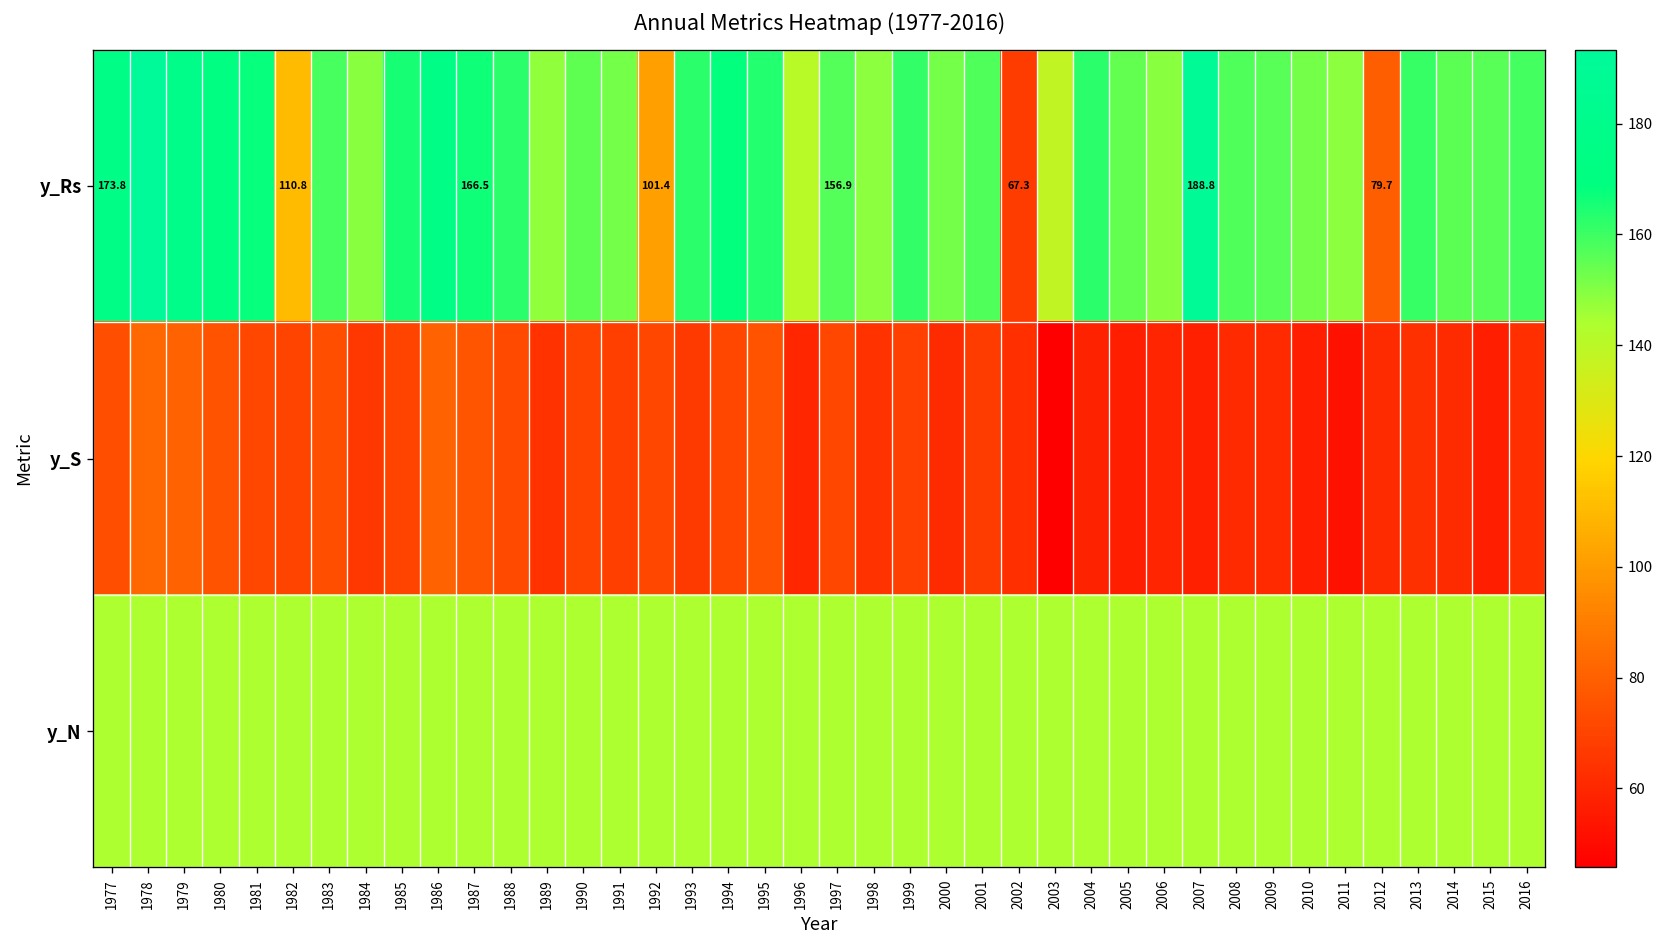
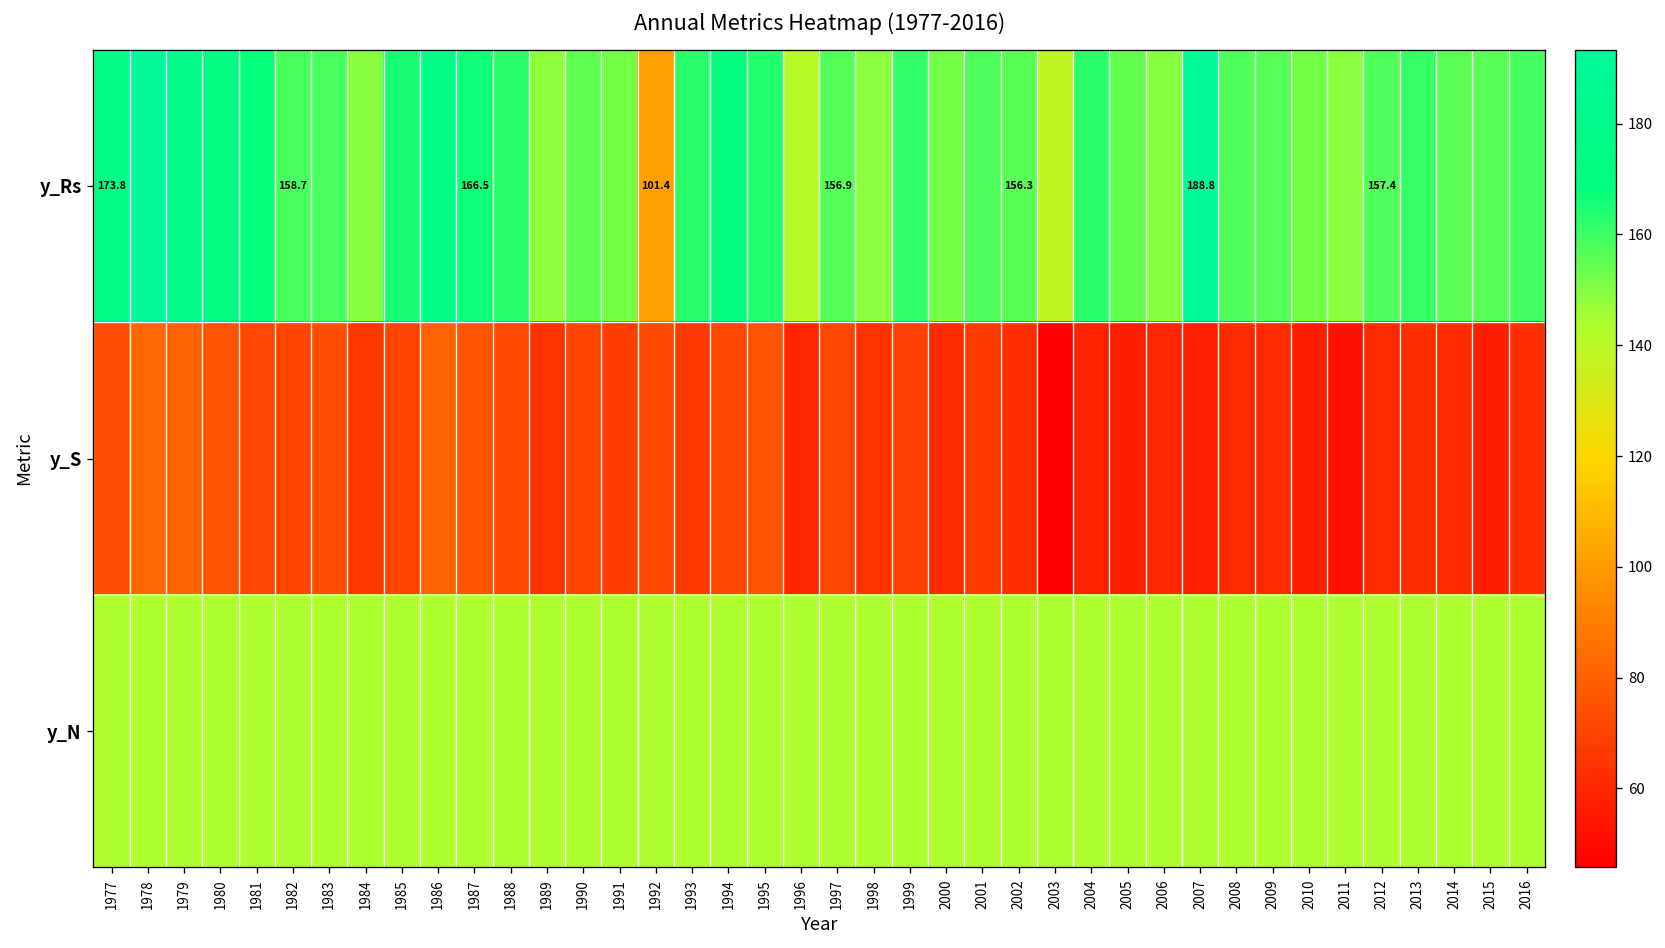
y_Rs, 1982: 110.8 -> 158.7
y_Rs, 2002: 67.3 -> 156.3
y_Rs, 2012: 79.7 -> 157.4
